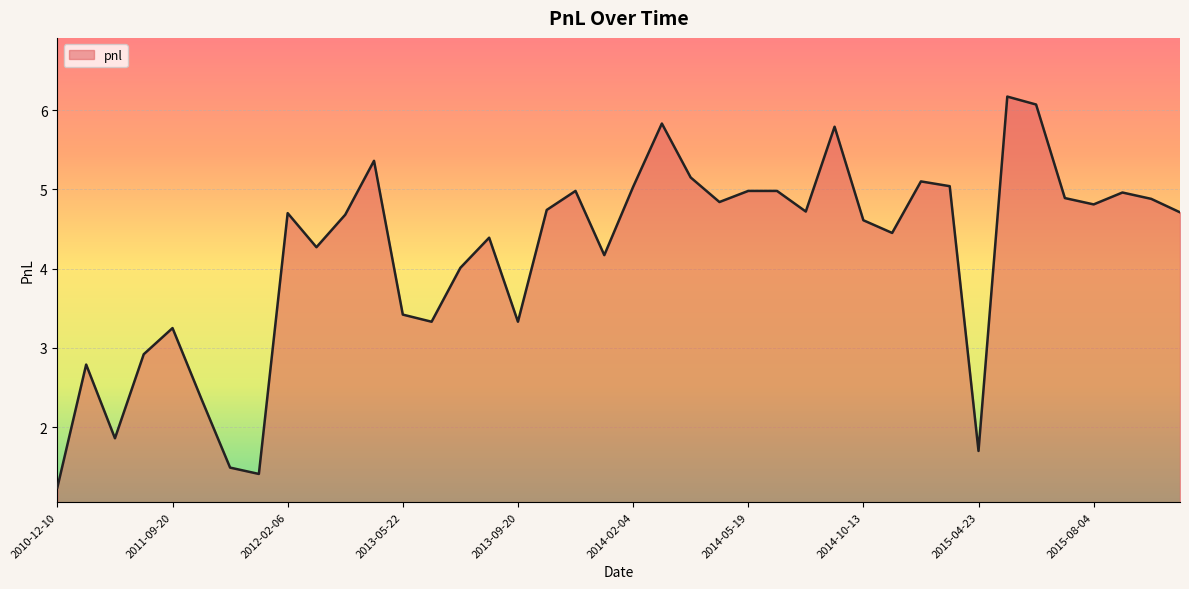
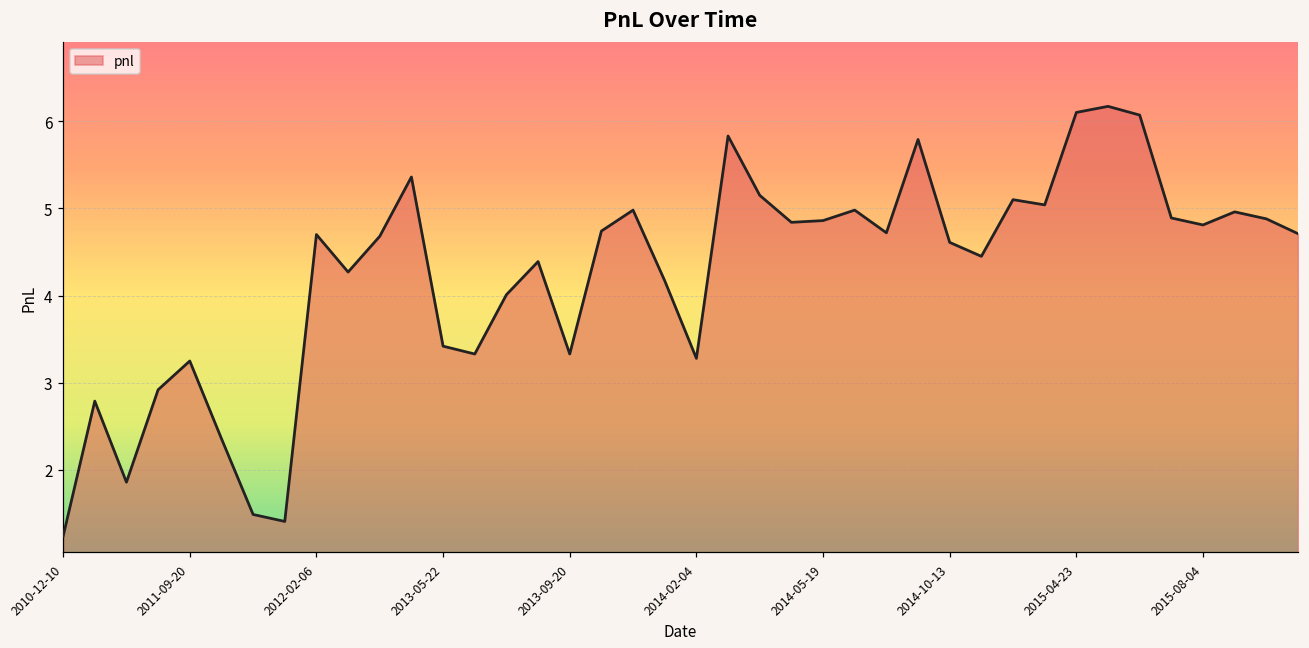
2014-02-04: 5.0 -> 3.3
2014-05-19: 5.0 -> 4.9
2015-04-23: 1.7 -> 6.1
